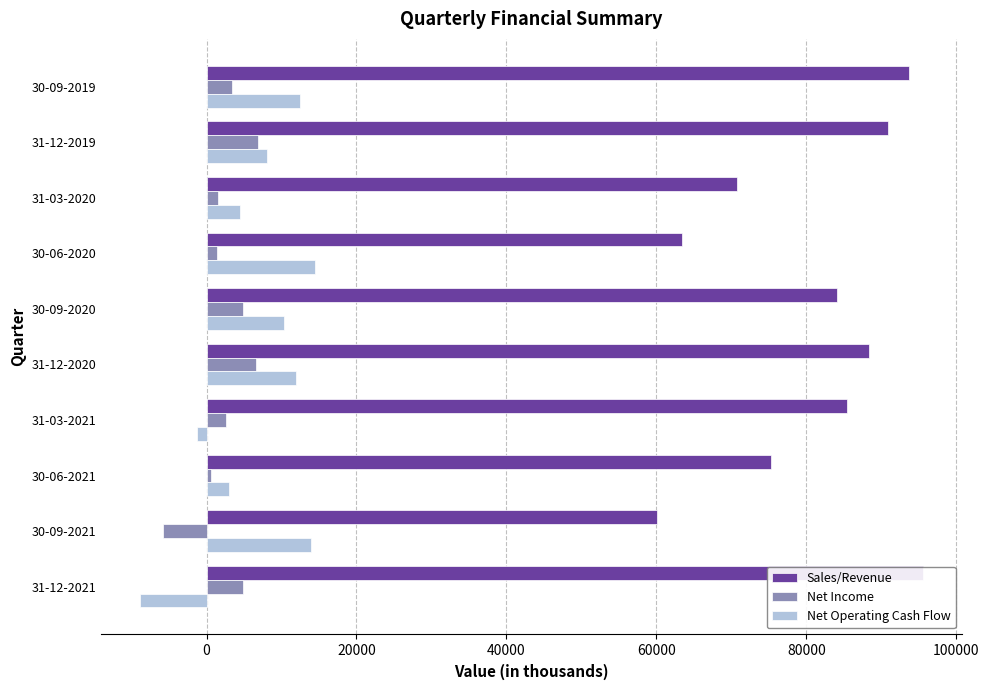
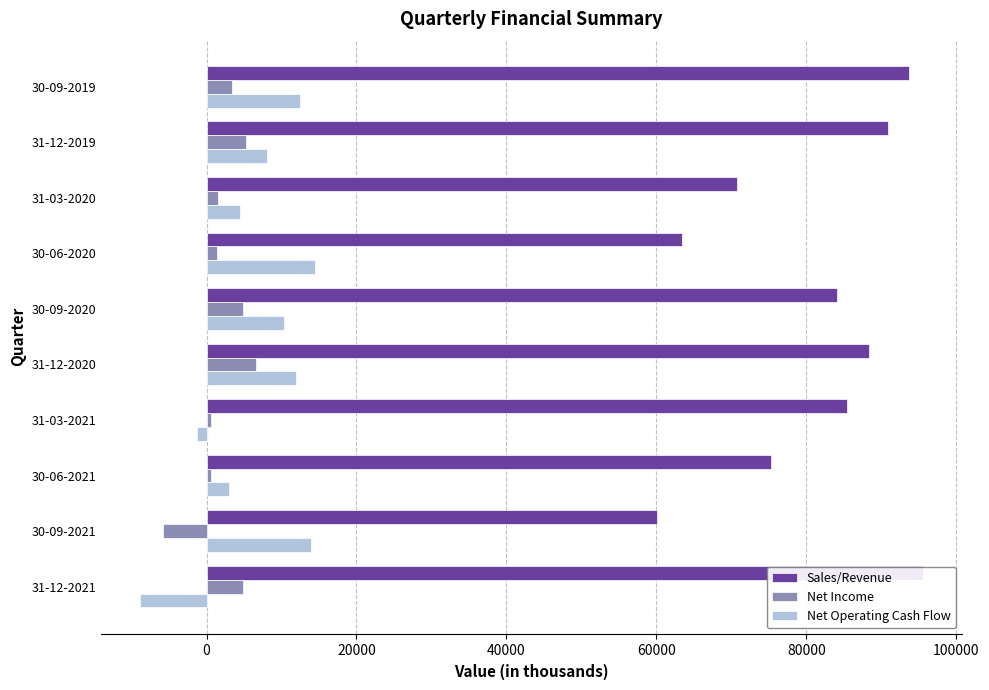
Net Income, 31-12-2019: 7000 -> 5000
Net Income, 31-03-2021: 3000 -> 1000
